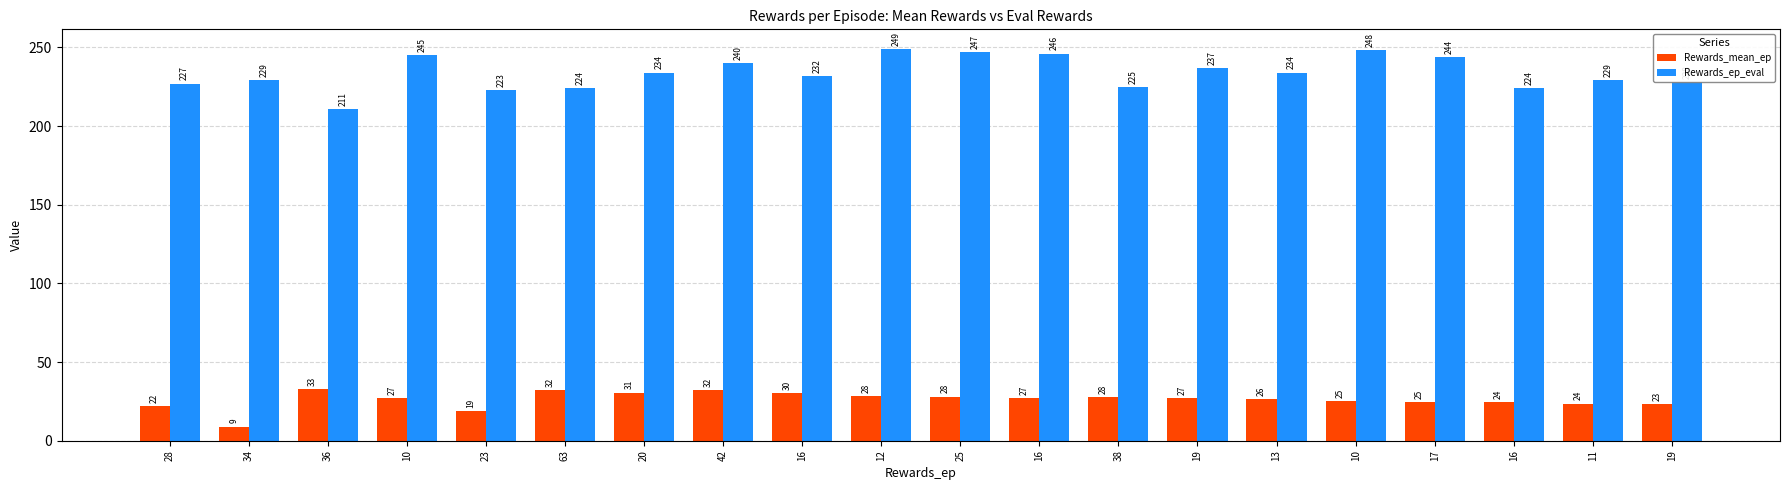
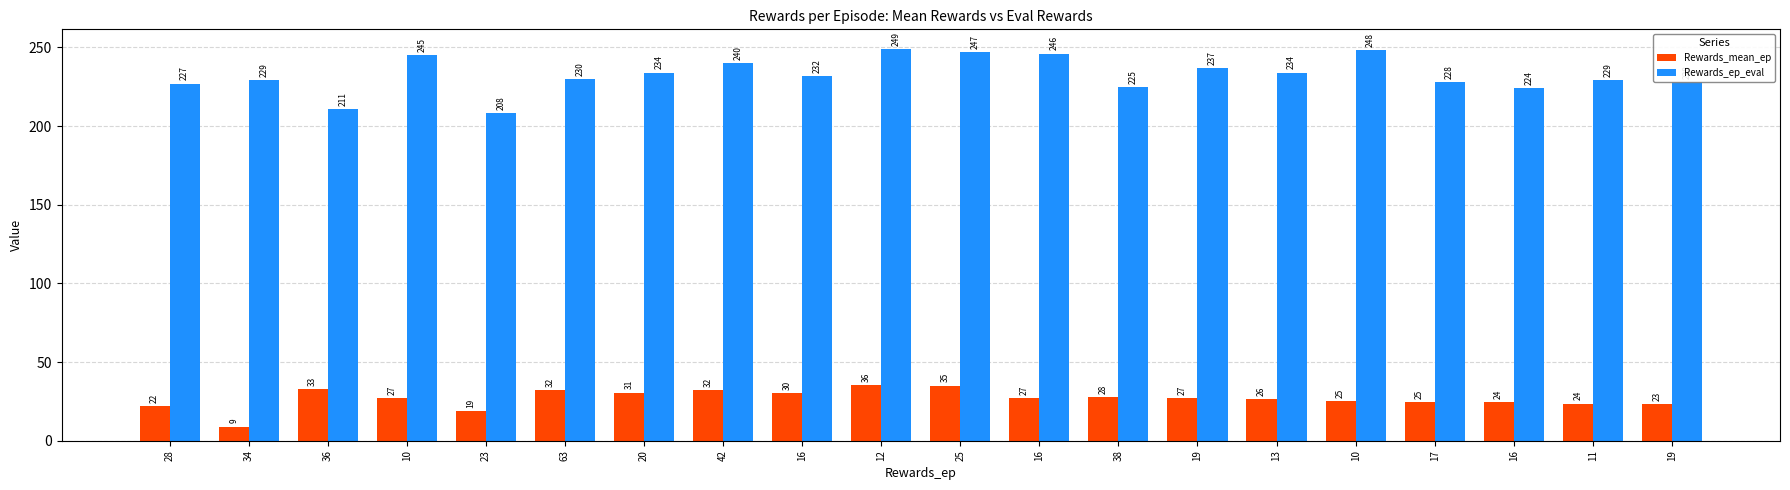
Rewards_ep_eval, 23: 223 -> 208
Rewards_ep_eval, 63: 224 -> 230
Rewards_mean_ep, 12: 28 -> 36
Rewards_mean_ep, 25: 28 -> 35
Rewards_ep_eval, 17: 244 -> 228
